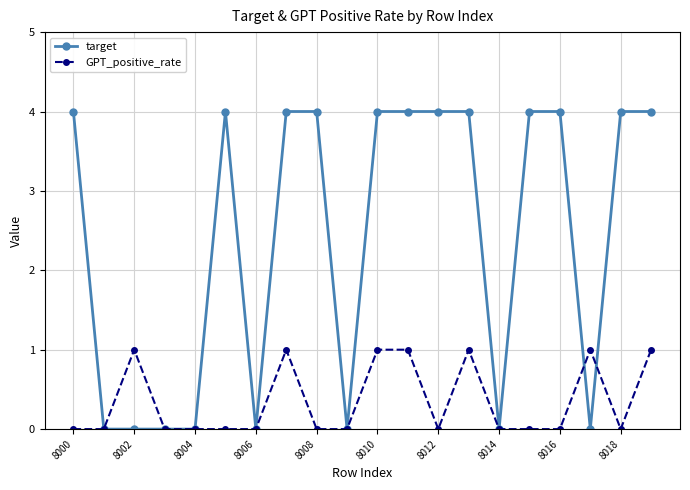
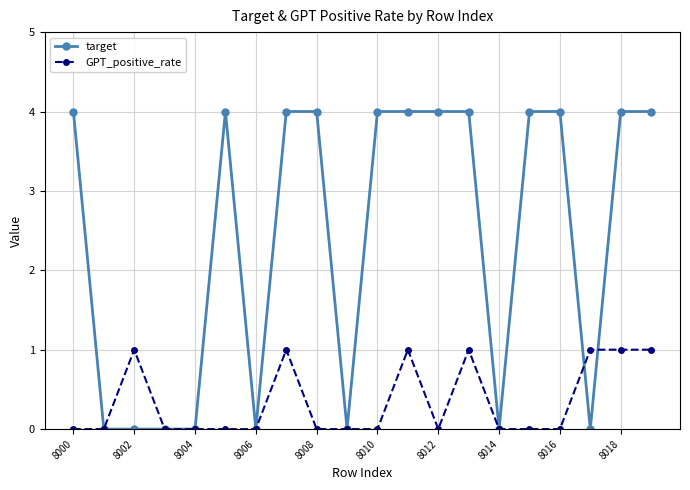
GPT_positive_rate, 8010: 1 -> 0
GPT_positive_rate, 8018: 0 -> 1
